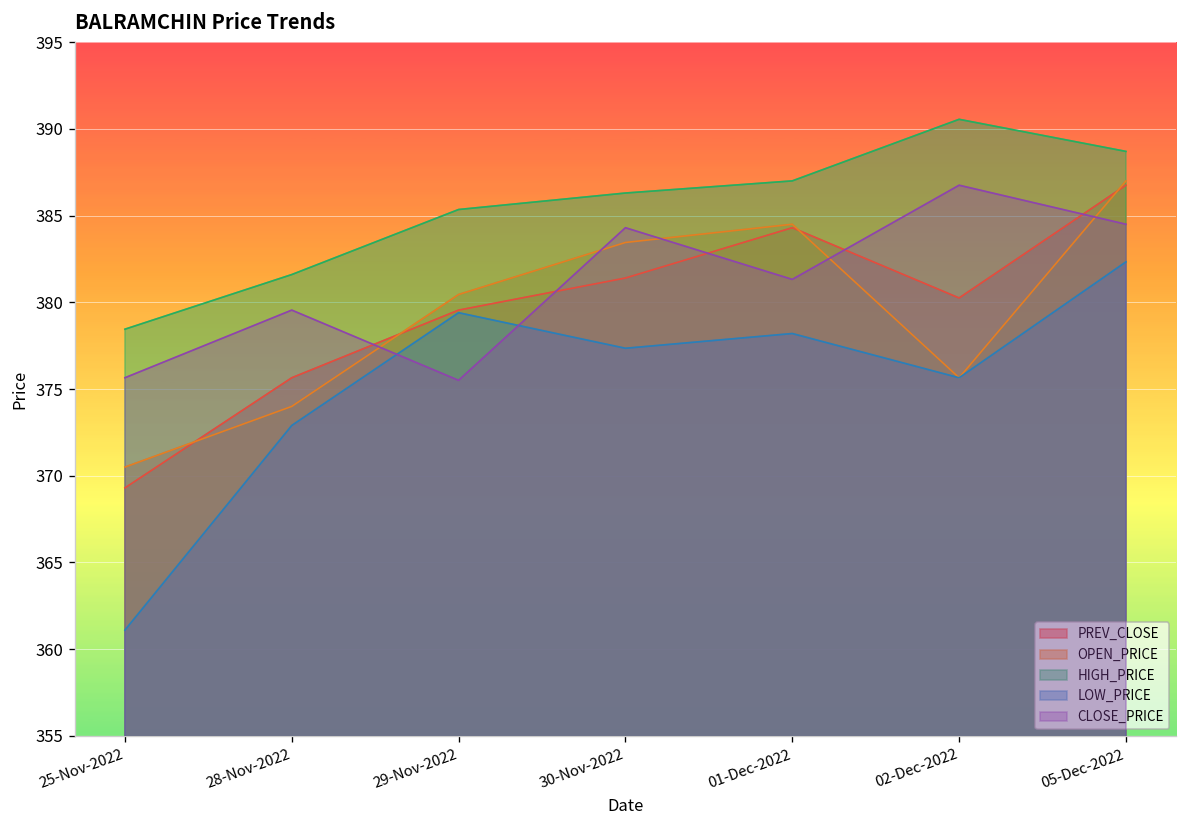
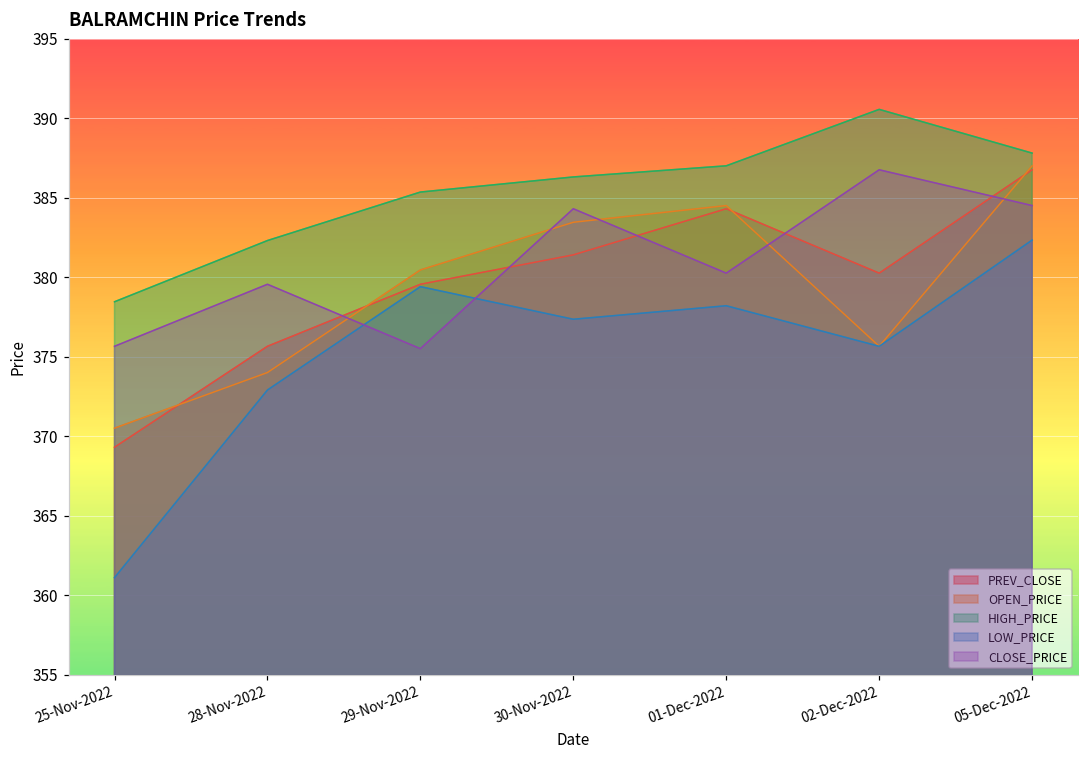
HIGH_PRICE, 28-Nov-2022: 381.6 -> 382.3
CLOSE_PRICE, 01-Dec-2022: 381.3 -> 380.3
HIGH_PRICE, 05-Dec-2022: 388.7 -> 387.8
